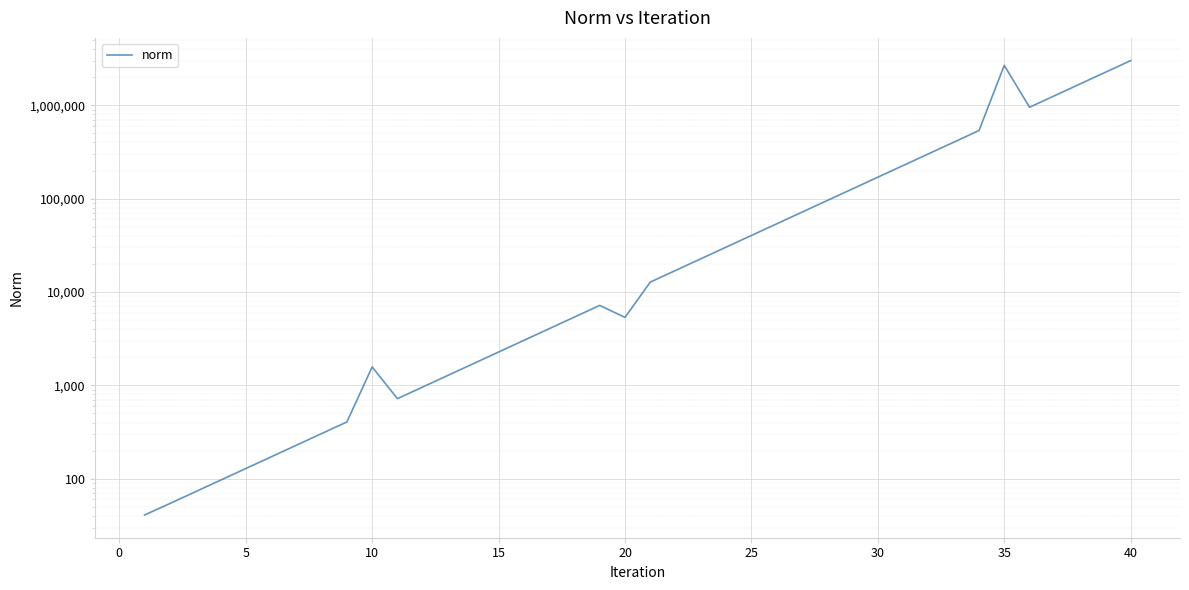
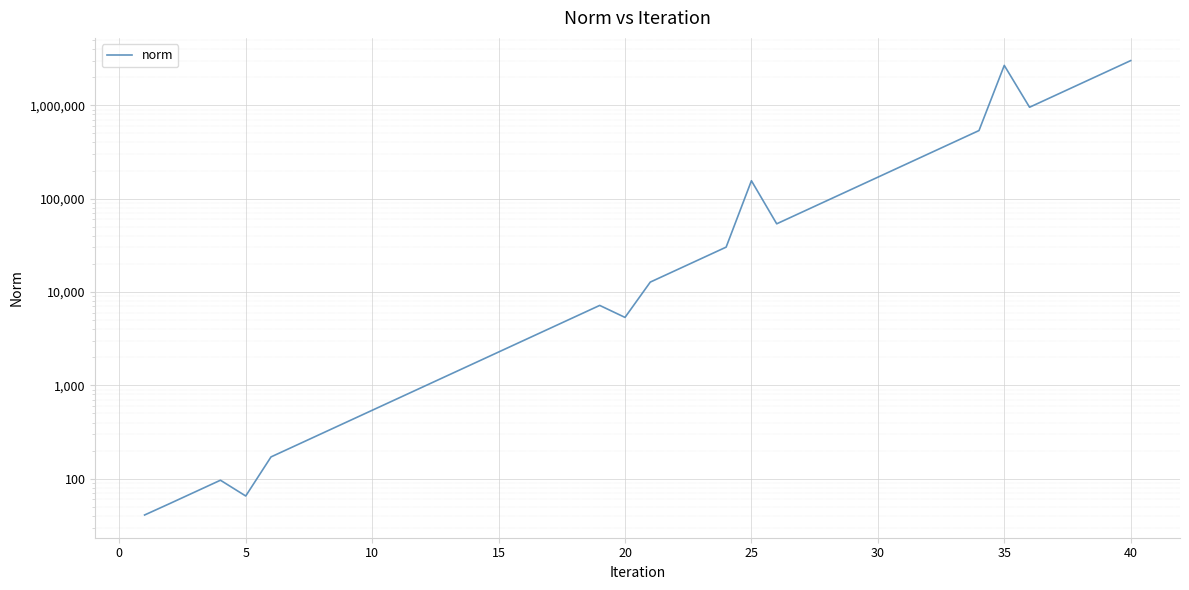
5: 130 -> 70
10: 1,600 -> 500
25: 40,000 -> 160,000
